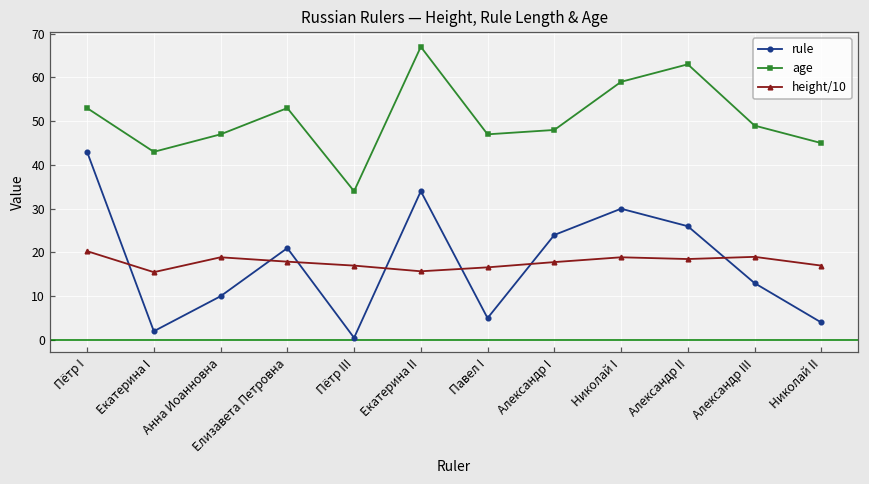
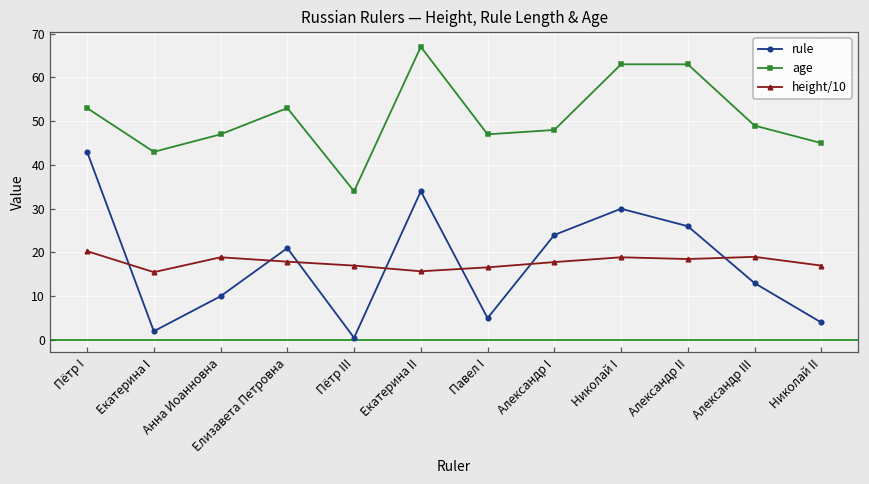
age, Николай I: 59 -> 63
